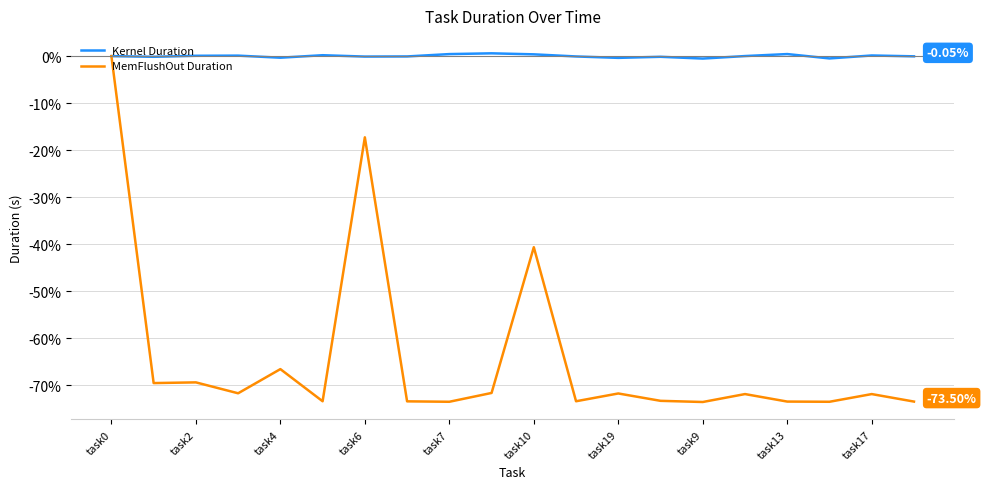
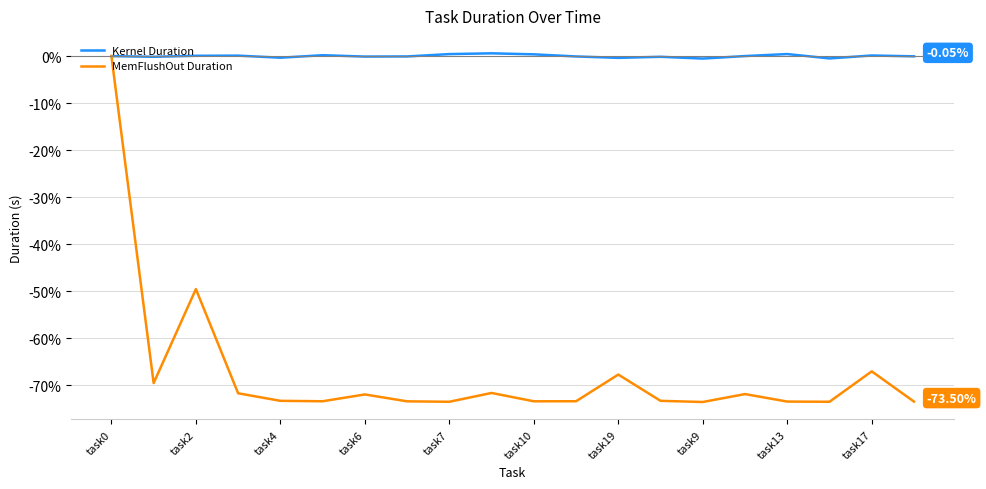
MemFlushOut Duration, task2: -69% -> -50%
MemFlushOut Duration, task4: -67% -> -73%
MemFlushOut Duration, task6: -17% -> -72%
MemFlushOut Duration, task10: -41% -> -73%
MemFlushOut Duration, task19: -72% -> -68%
MemFlushOut Duration, task17: -72% -> -67%
